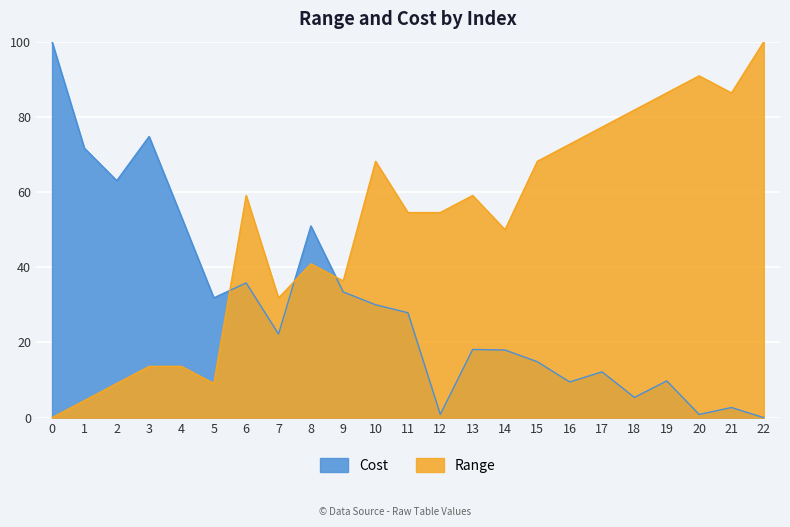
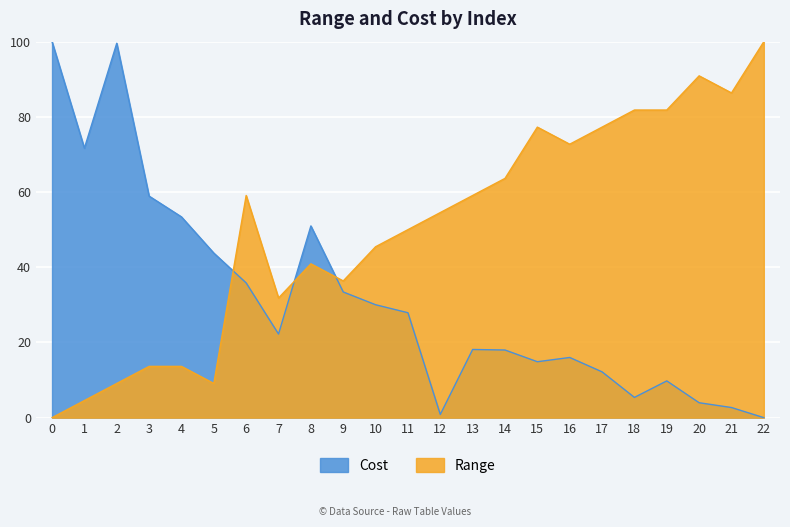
Cost, 2: 63 -> 100
Cost, 3: 75 -> 59
Cost, 5: 32 -> 44
Range, 10: 68 -> 45
Range, 11: 55 -> 50
Range, 14: 50 -> 64
Range, 15: 68 -> 77
Cost, 16: 9 -> 16
Range, 19: 86 -> 82
Cost, 20: 1 -> 4
